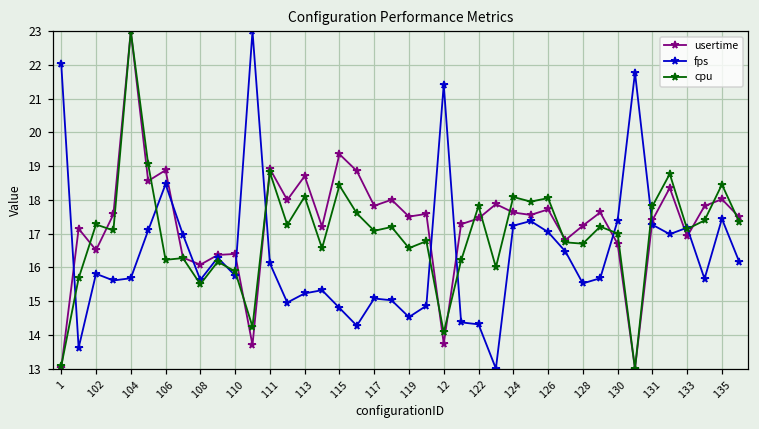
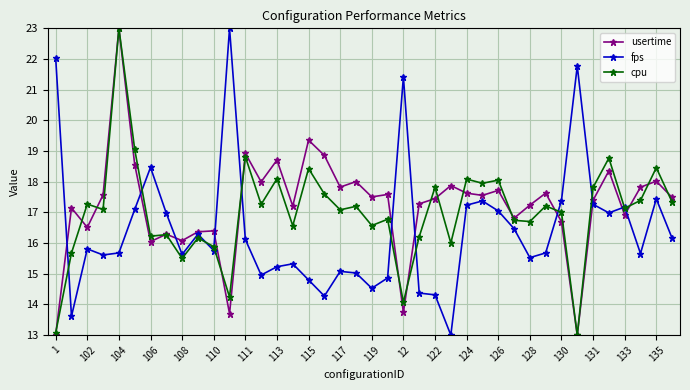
usertime, 106: 18.9 -> 16.0
